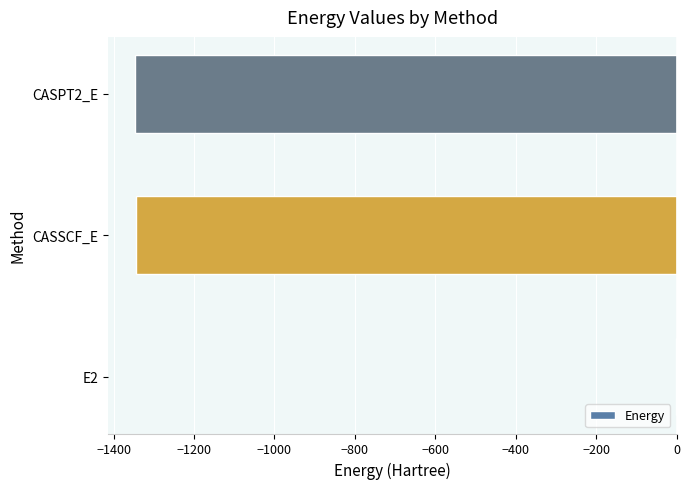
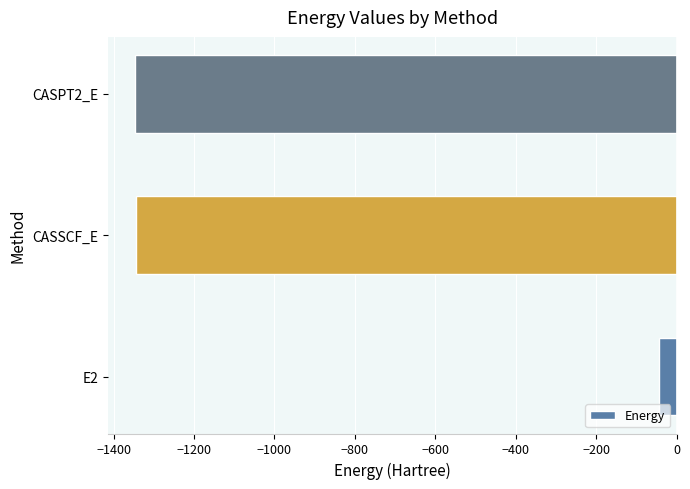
E2: 0 -> -40
